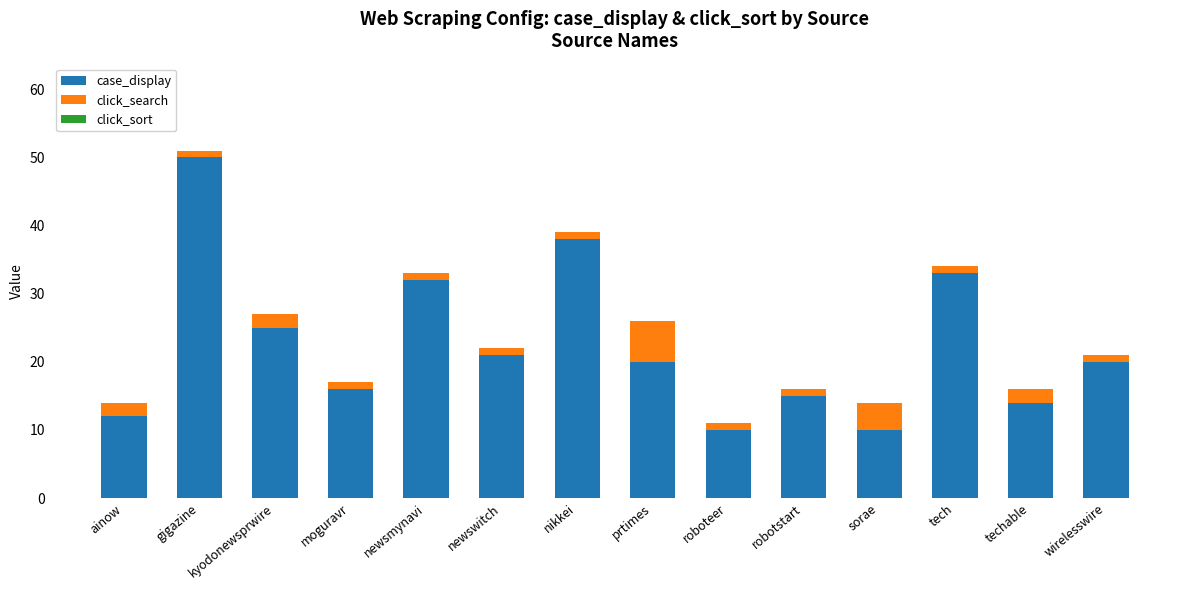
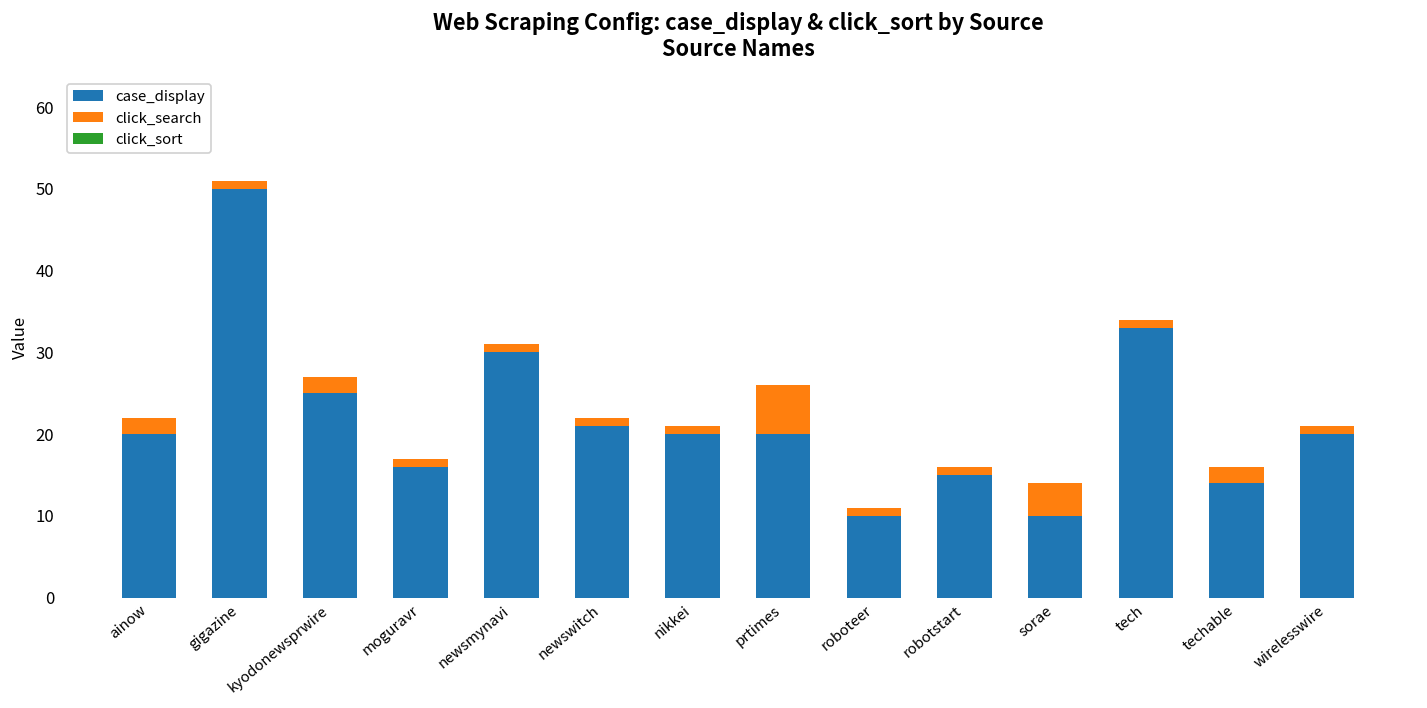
case_display, ainow: 12 -> 20
case_display, newsmynavi: 32 -> 30
case_display, nikkei: 38 -> 20
